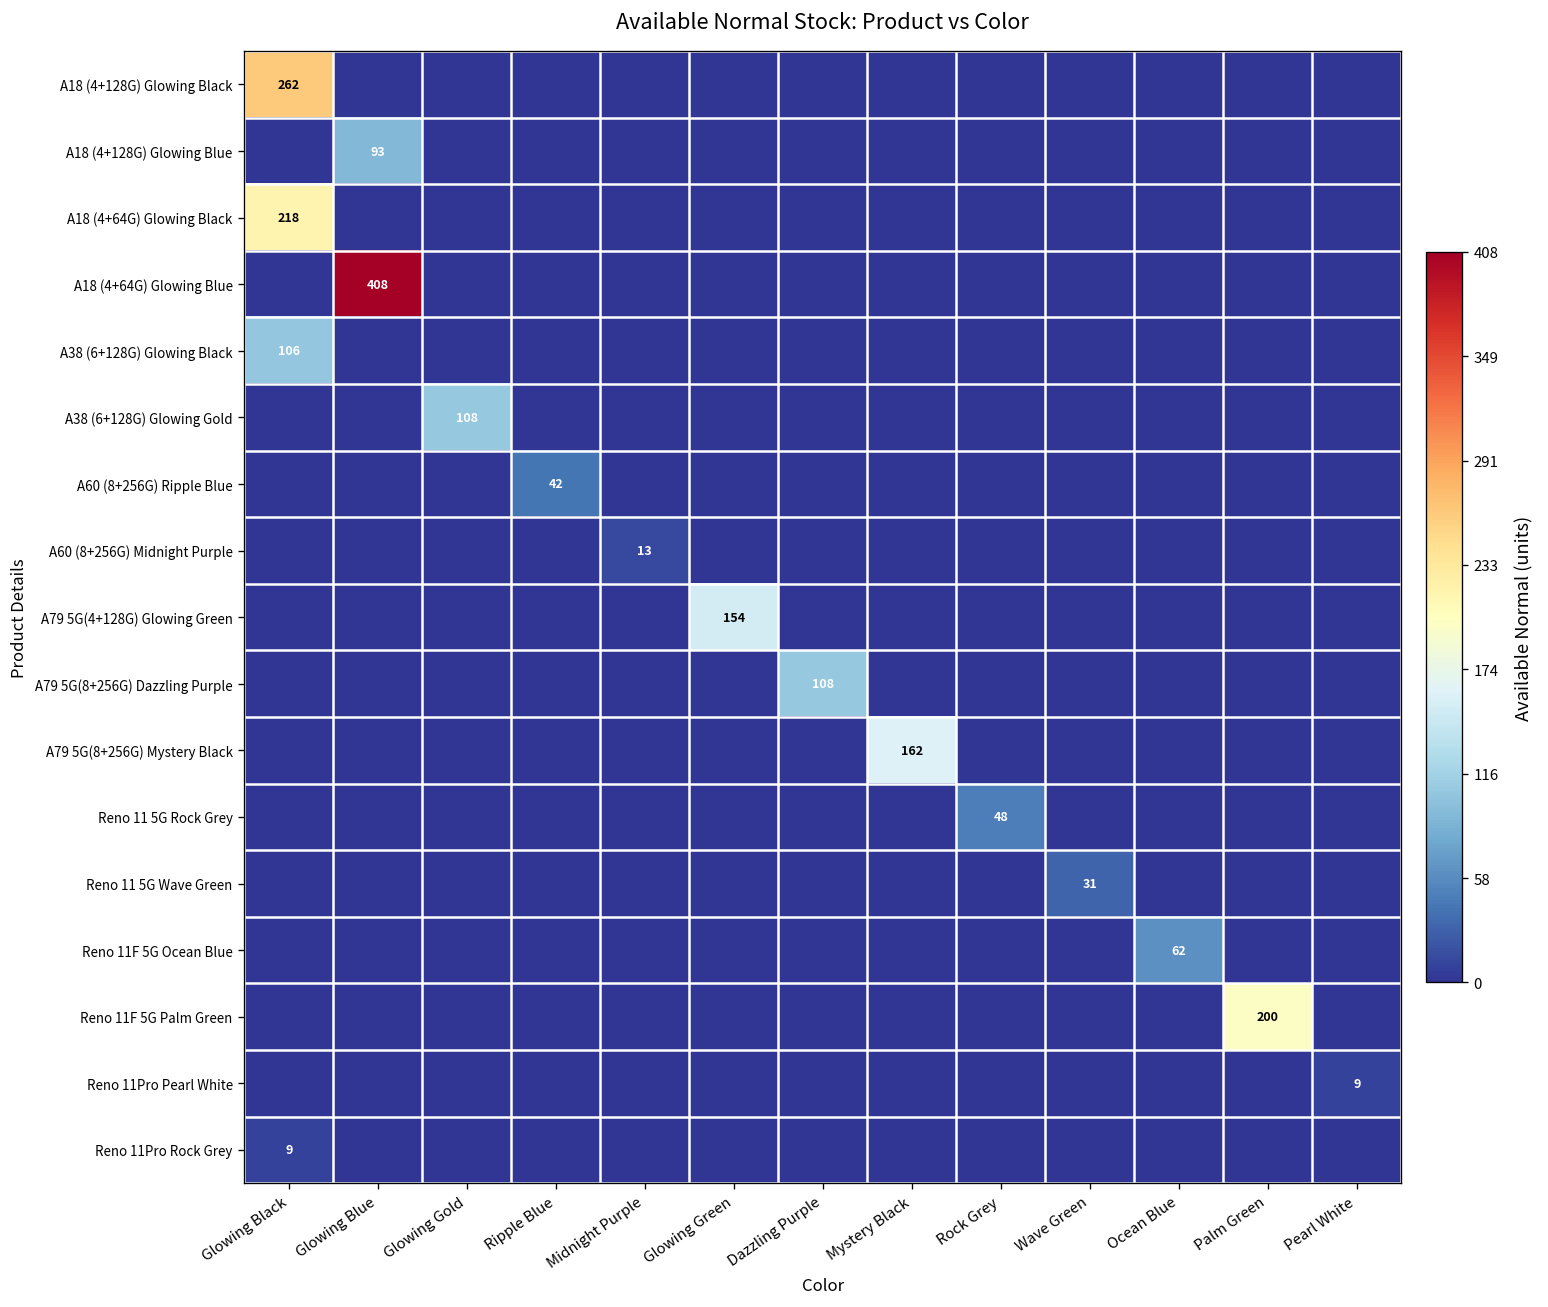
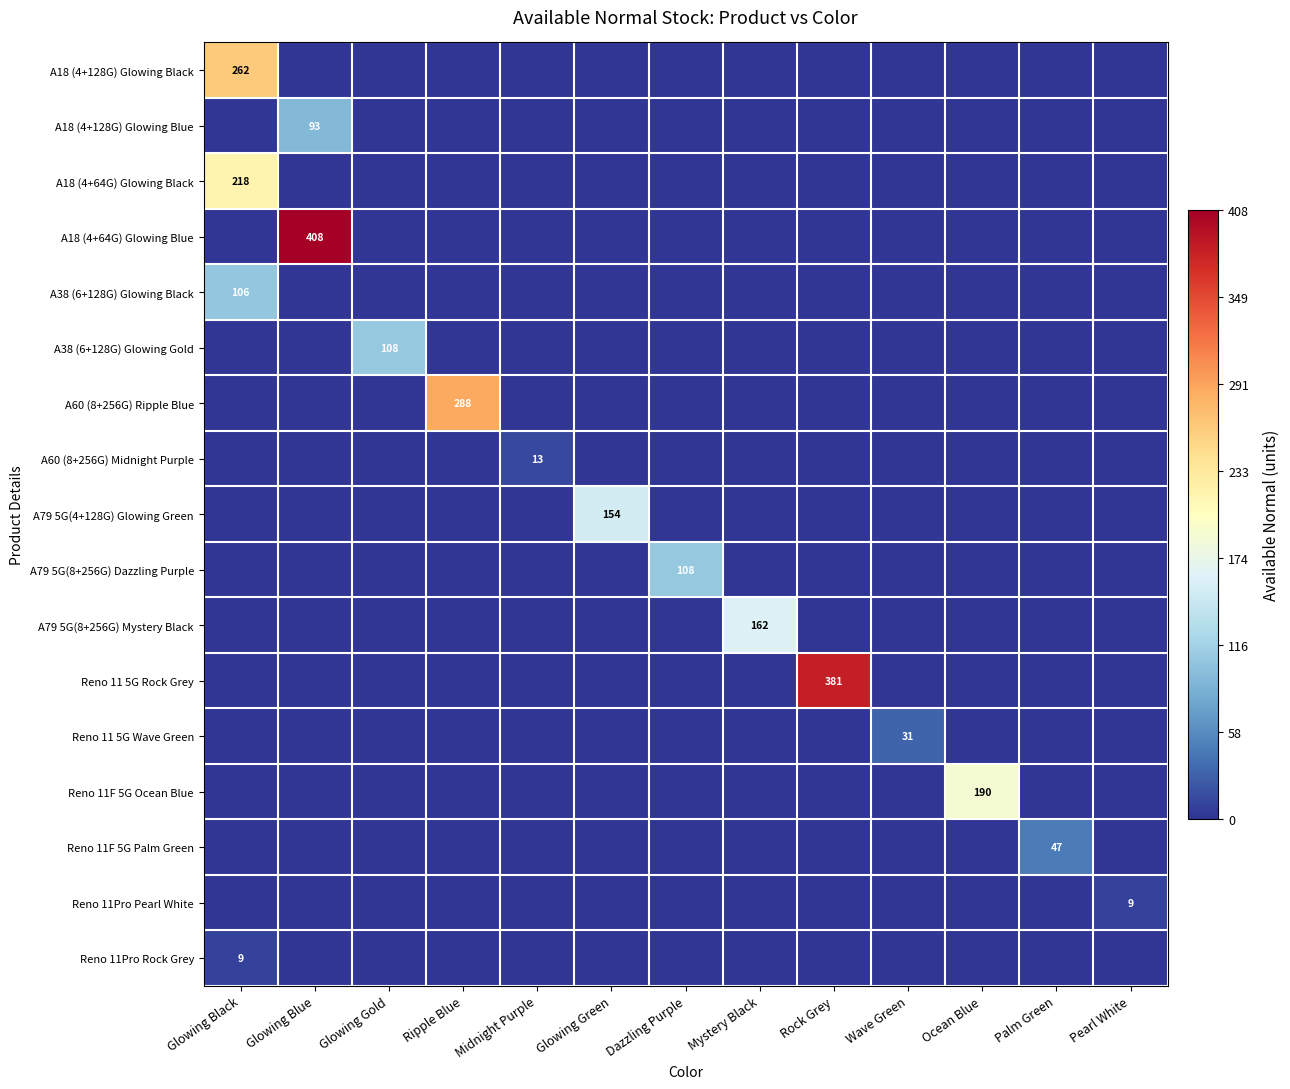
A60 (8+256G) Ripple Blue, Ripple Blue: 42 -> 288
Reno 11 5G Rock Grey, Rock Grey: 48 -> 381
Reno 11F 5G Ocean Blue, Ocean Blue: 62 -> 190
Reno 11F 5G Palm Green, Palm Green: 200 -> 47
